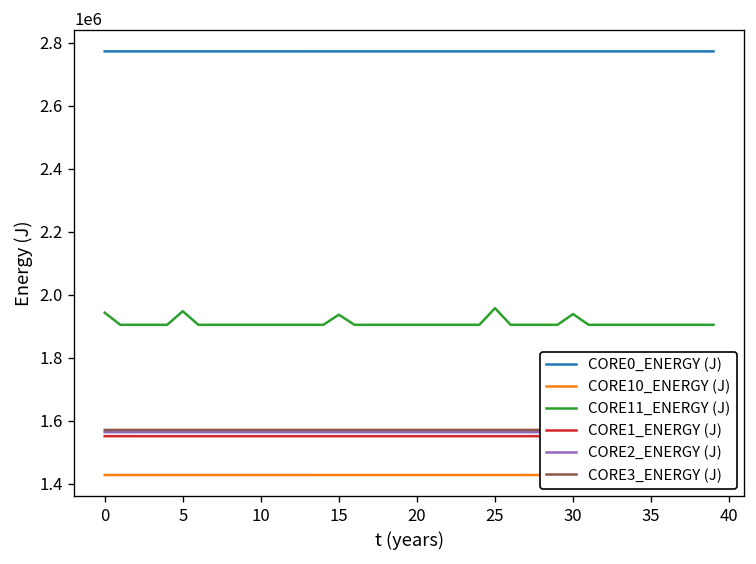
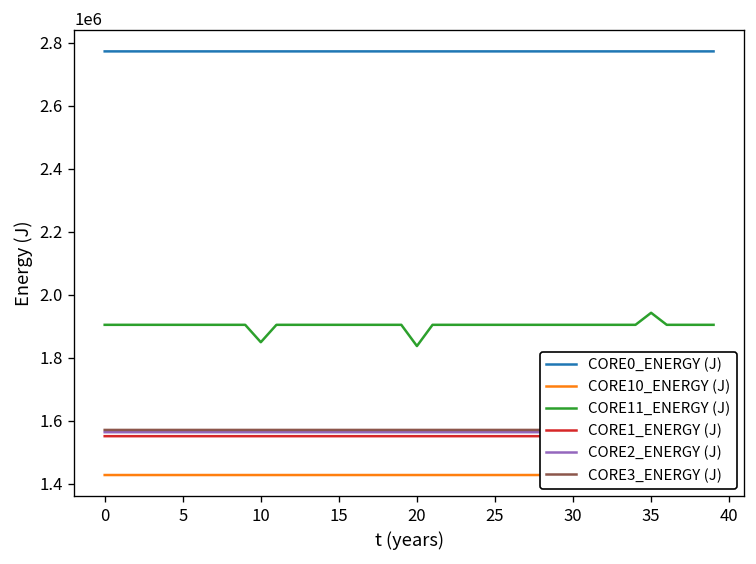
CORE11_ENERGY (J), 0: 1940000 -> 1900000
CORE11_ENERGY (J), 5: 1950000 -> 1900000
CORE11_ENERGY (J), 10: 1900000 -> 1850000
CORE11_ENERGY (J), 15: 1940000 -> 1900000
CORE11_ENERGY (J), 20: 1900000 -> 1840000
CORE11_ENERGY (J), 25: 1960000 -> 1900000
CORE11_ENERGY (J), 30: 1940000 -> 1900000
CORE11_ENERGY (J), 35: 1900000 -> 1940000
